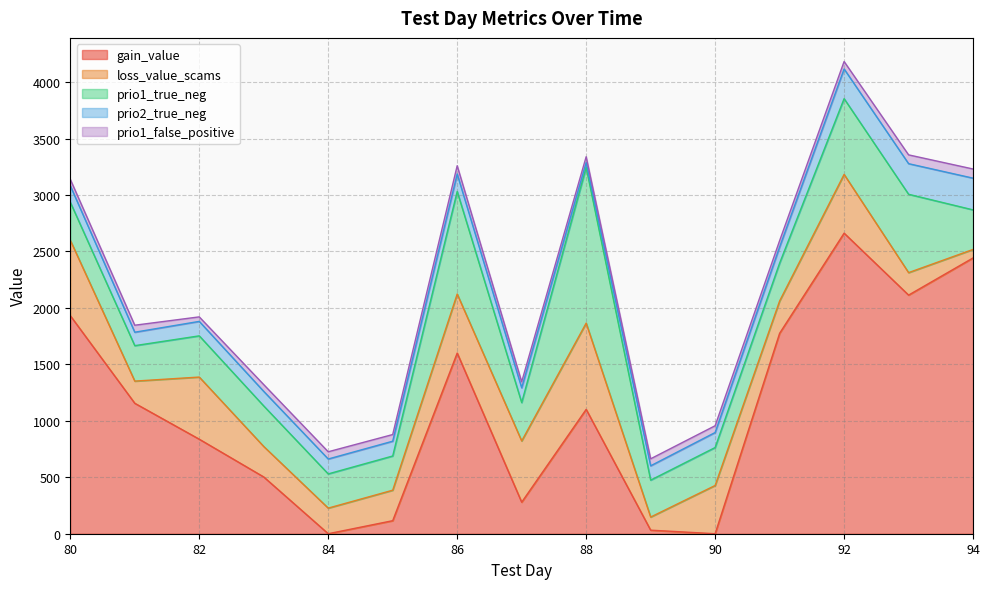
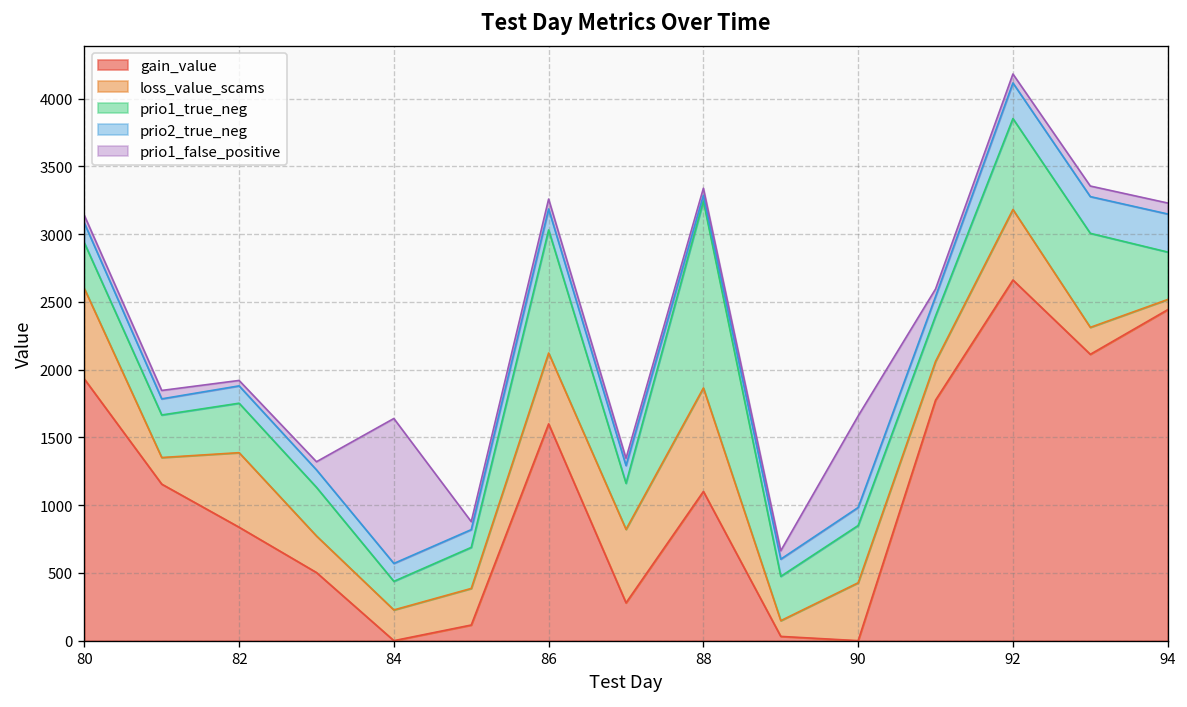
prio1_true_neg, 84: 300 -> 210
prio1_false_positive, 84: 60 -> 1070
prio1_true_neg, 90: 340 -> 420
prio1_false_positive, 90: 60 -> 680
